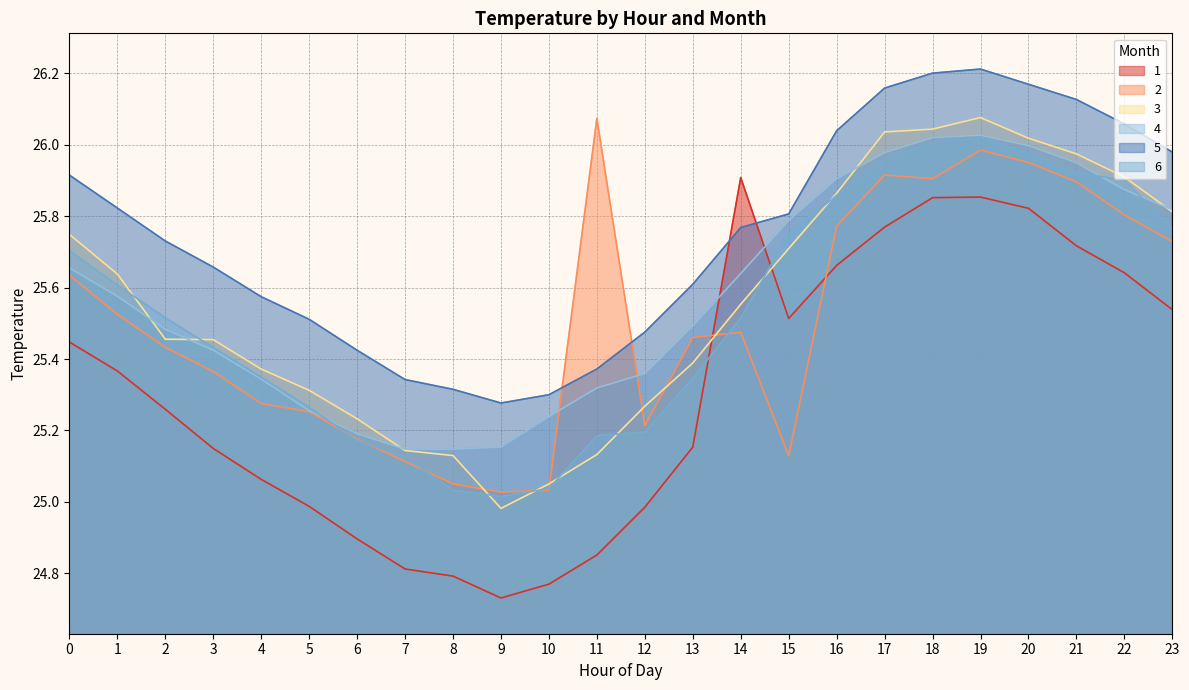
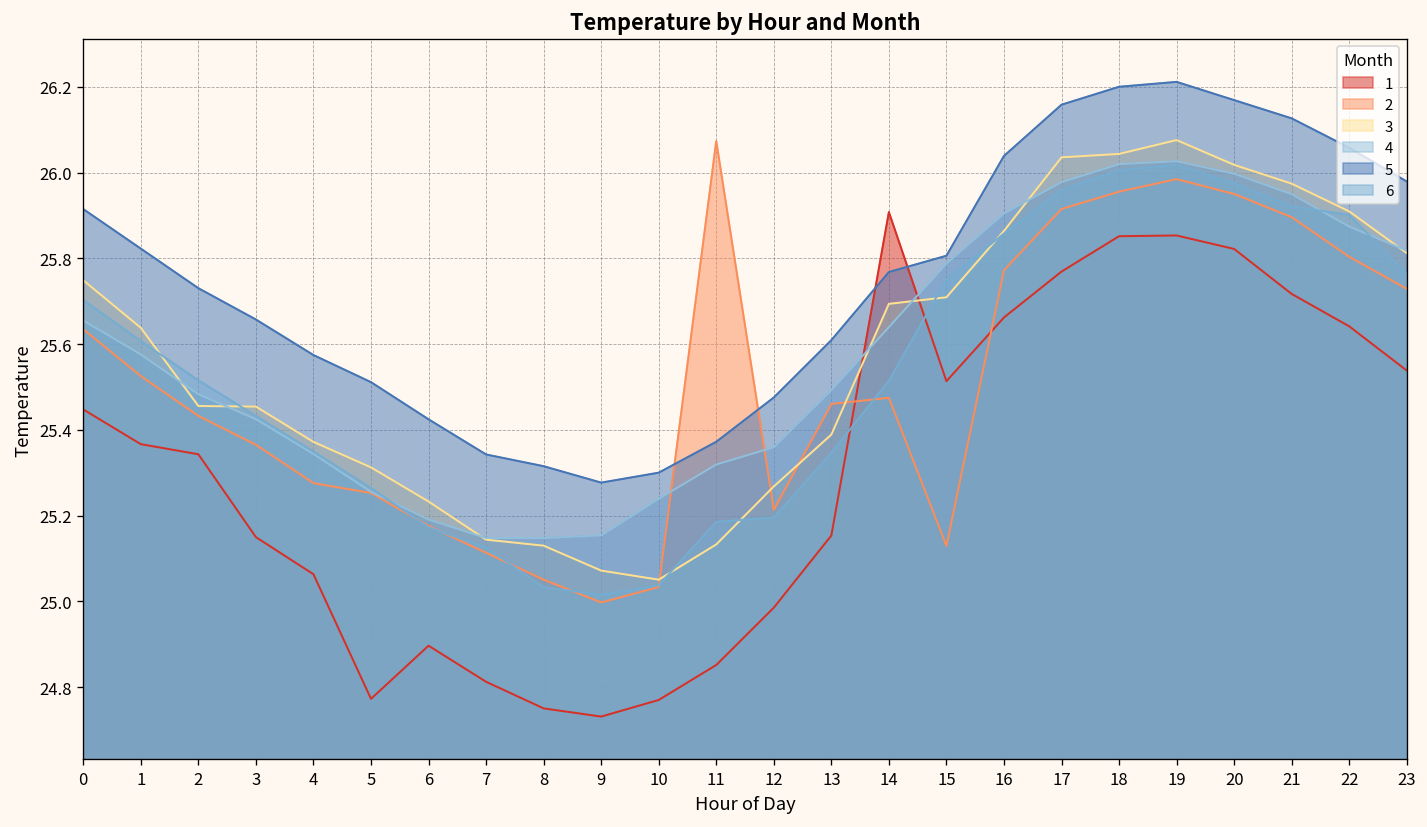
1, 2: 25.26 -> 25.34
1, 5: 24.99 -> 24.77
1, 8: 24.79 -> 24.75
2, 9: 25.03 -> 25.00
3, 9: 24.98 -> 25.07
3, 14: 25.55 -> 25.69
2, 18: 25.90 -> 25.96
